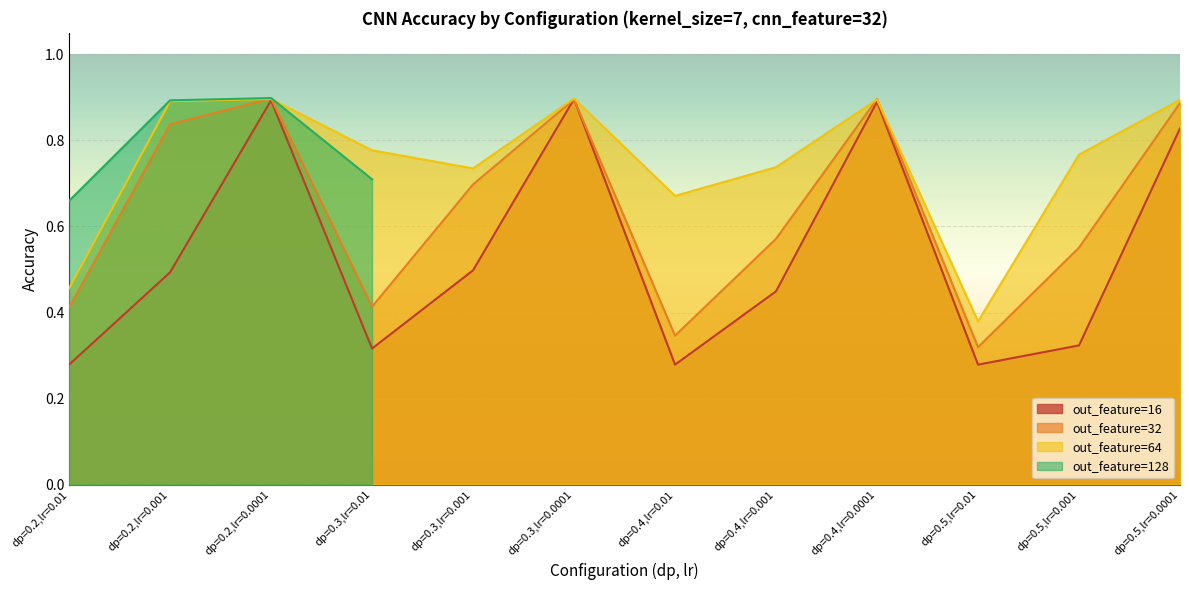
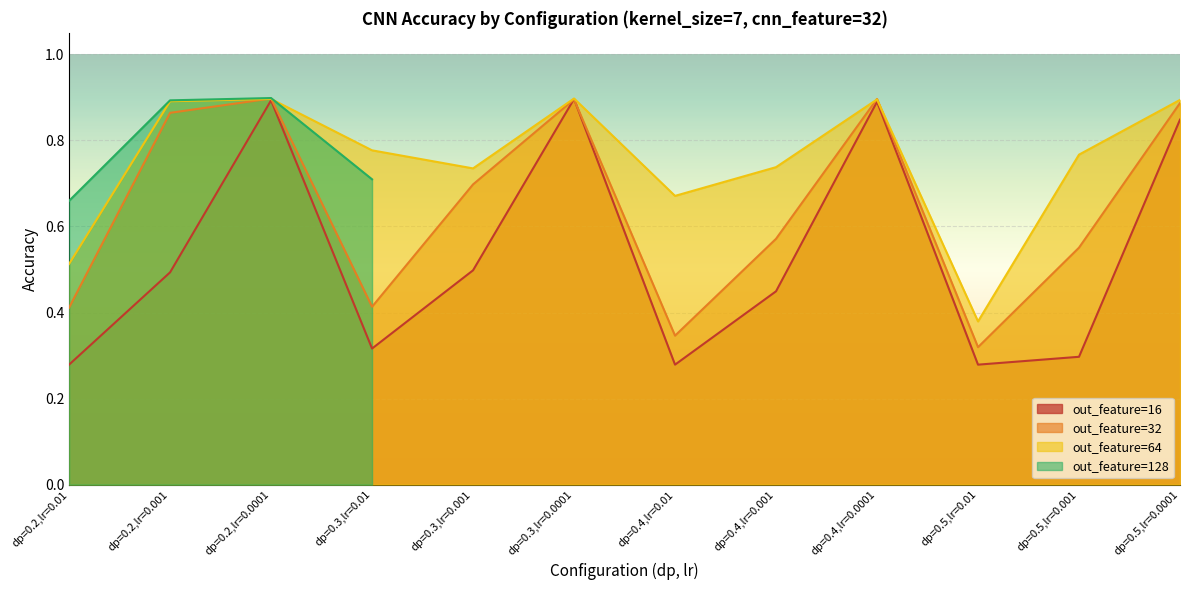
out_feature=64, dp=0.2,lr=0.01: 0.46 -> 0.51
out_feature=32, dp=0.2,lr=0.001: 0.84 -> 0.86
out_feature=16, dp=0.5,lr=0.001: 0.32 -> 0.30
out_feature=16, dp=0.5,lr=0.0001: 0.83 -> 0.85
